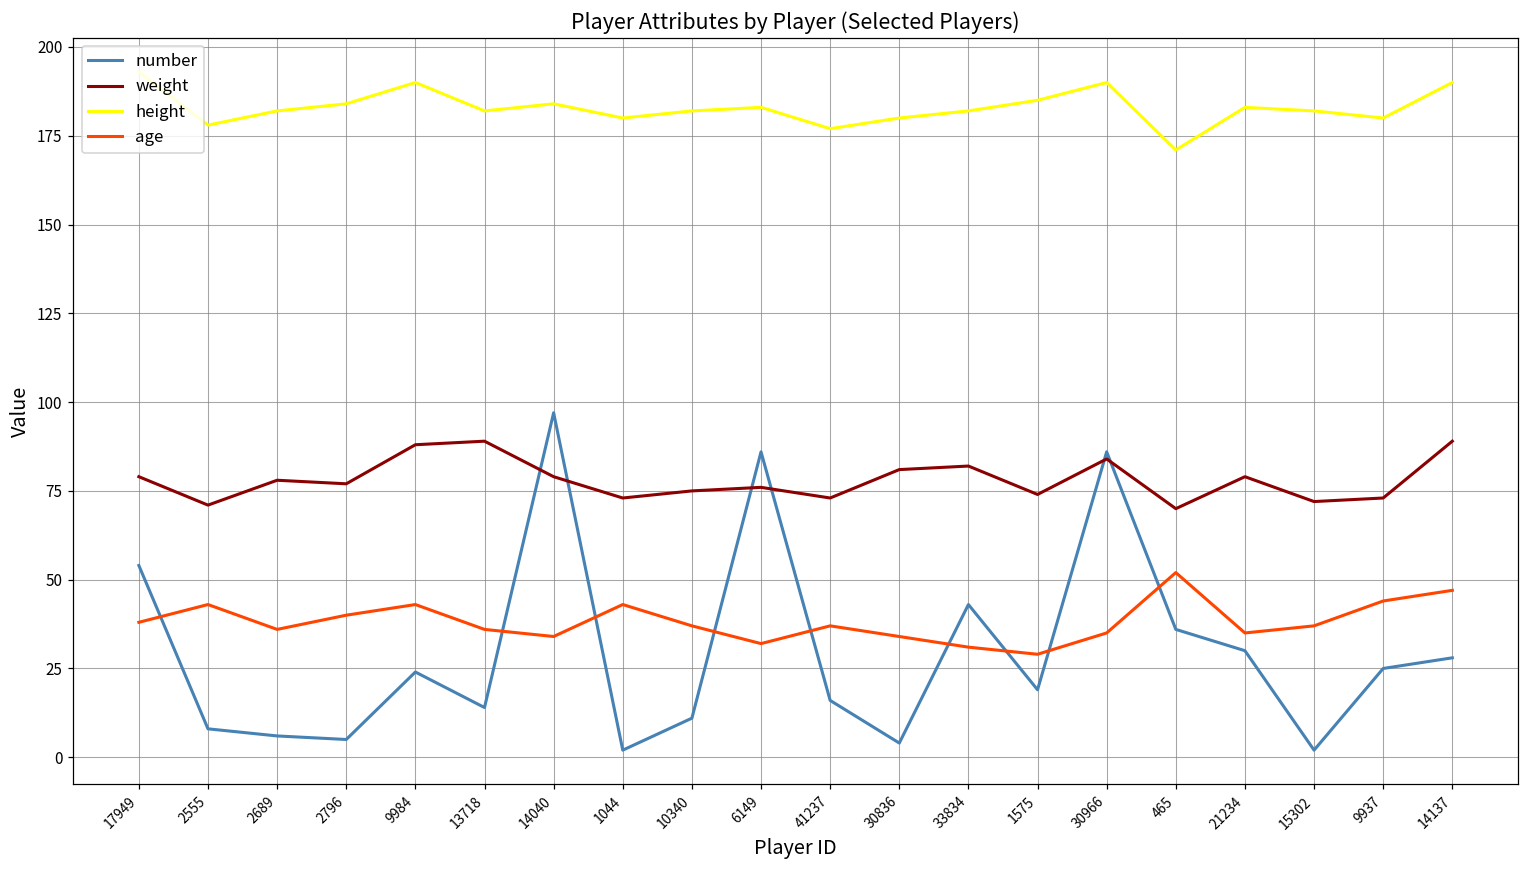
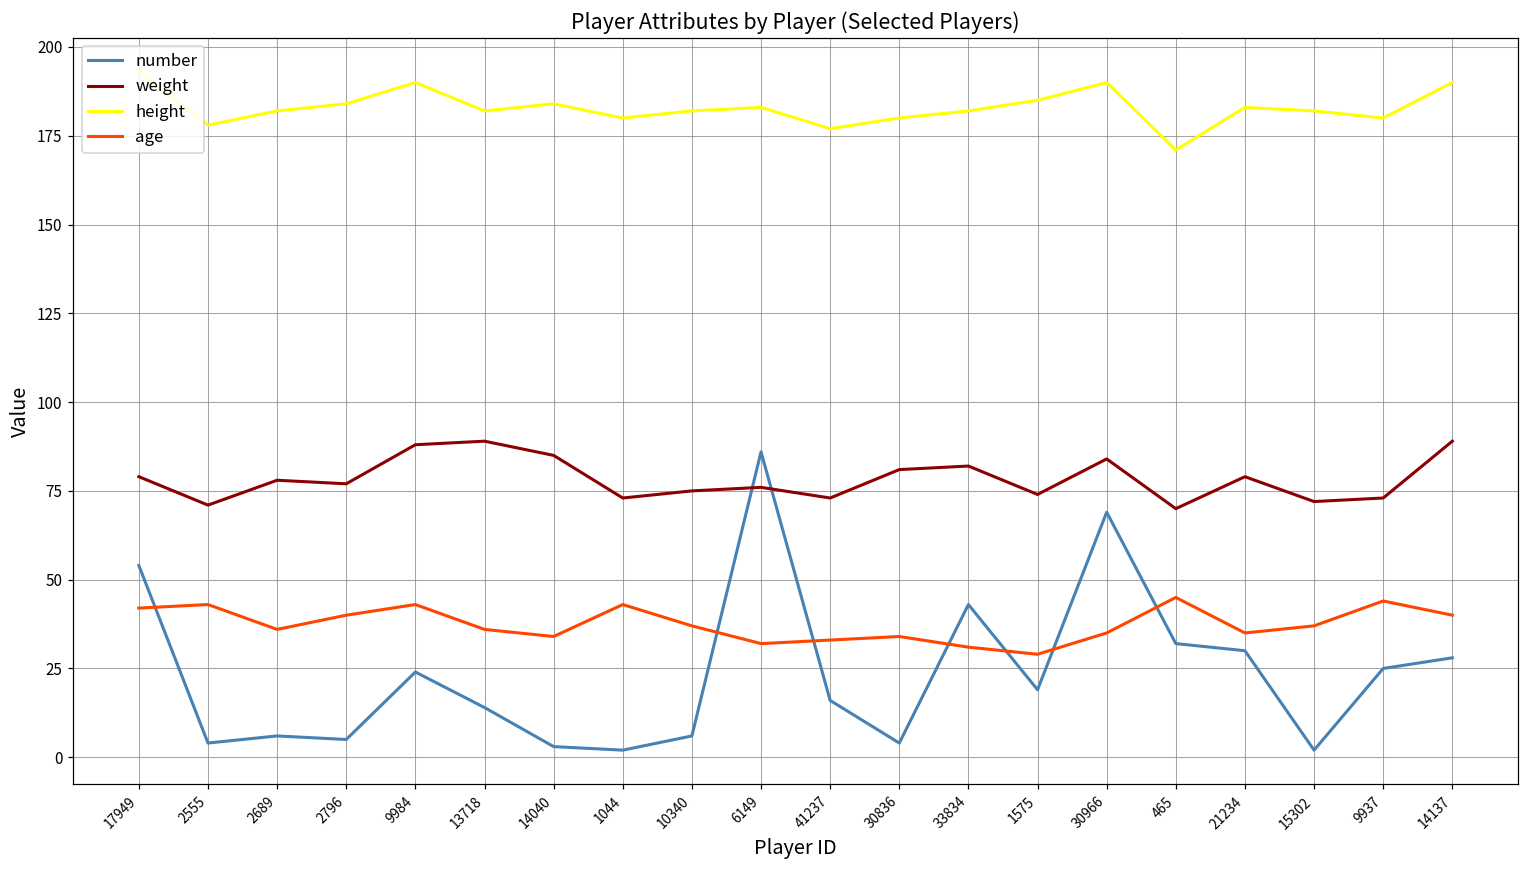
age, 17949: 38 -> 42
number, 2555: 8 -> 4
number, 14040: 97 -> 3
weight, 14040: 79 -> 85
number, 10340: 11 -> 6
age, 41237: 37 -> 33
number, 30966: 86 -> 69
number, 465: 36 -> 32
age, 465: 52 -> 45
age, 14137: 47 -> 40
